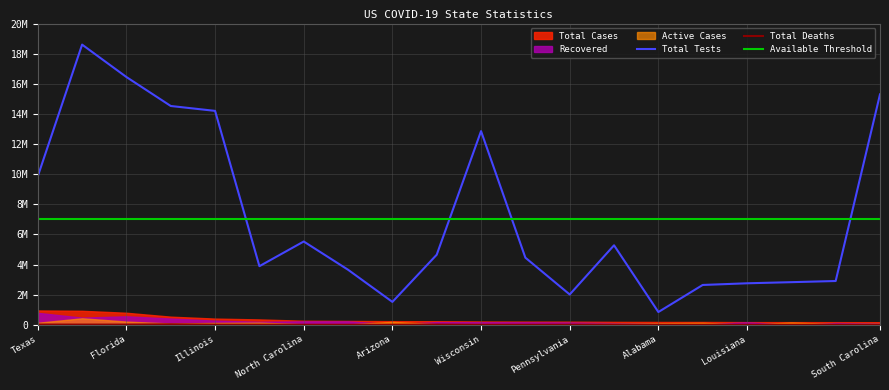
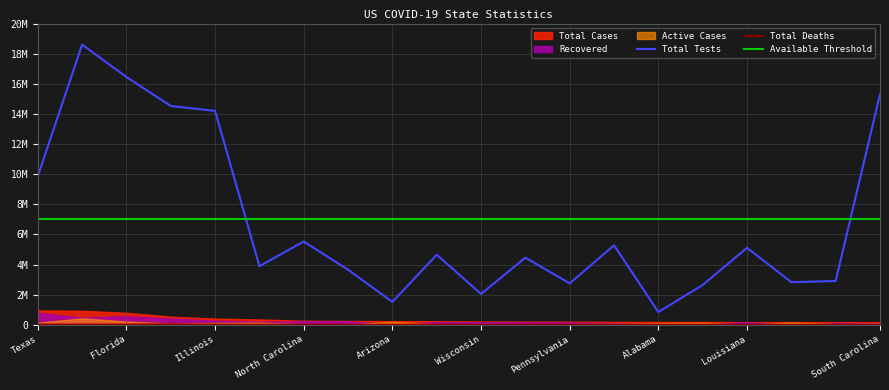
Total Tests, Wisconsin: 12900000 -> 2100000
Total Tests, Pennsylvania: 2000000 -> 2800000
Total Tests, Louisiana: 2800000 -> 5100000
